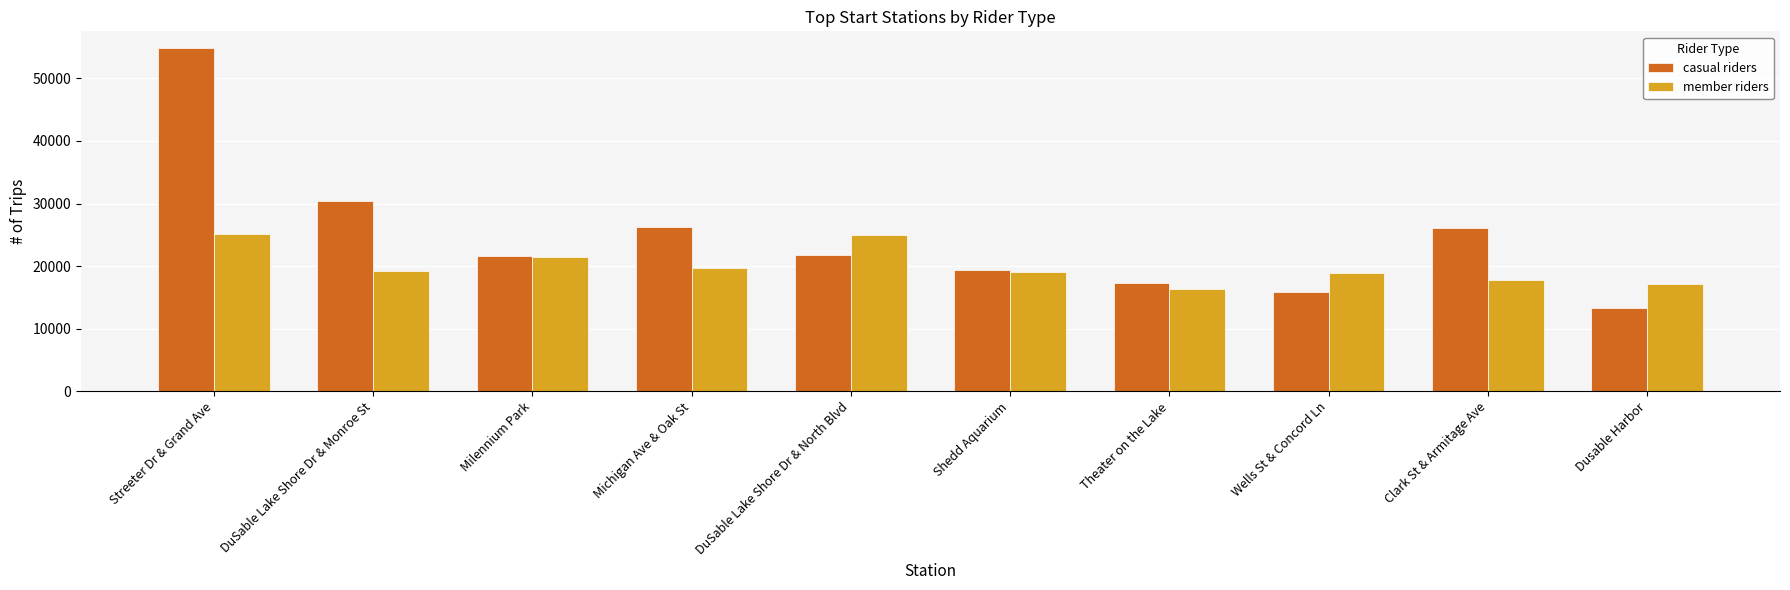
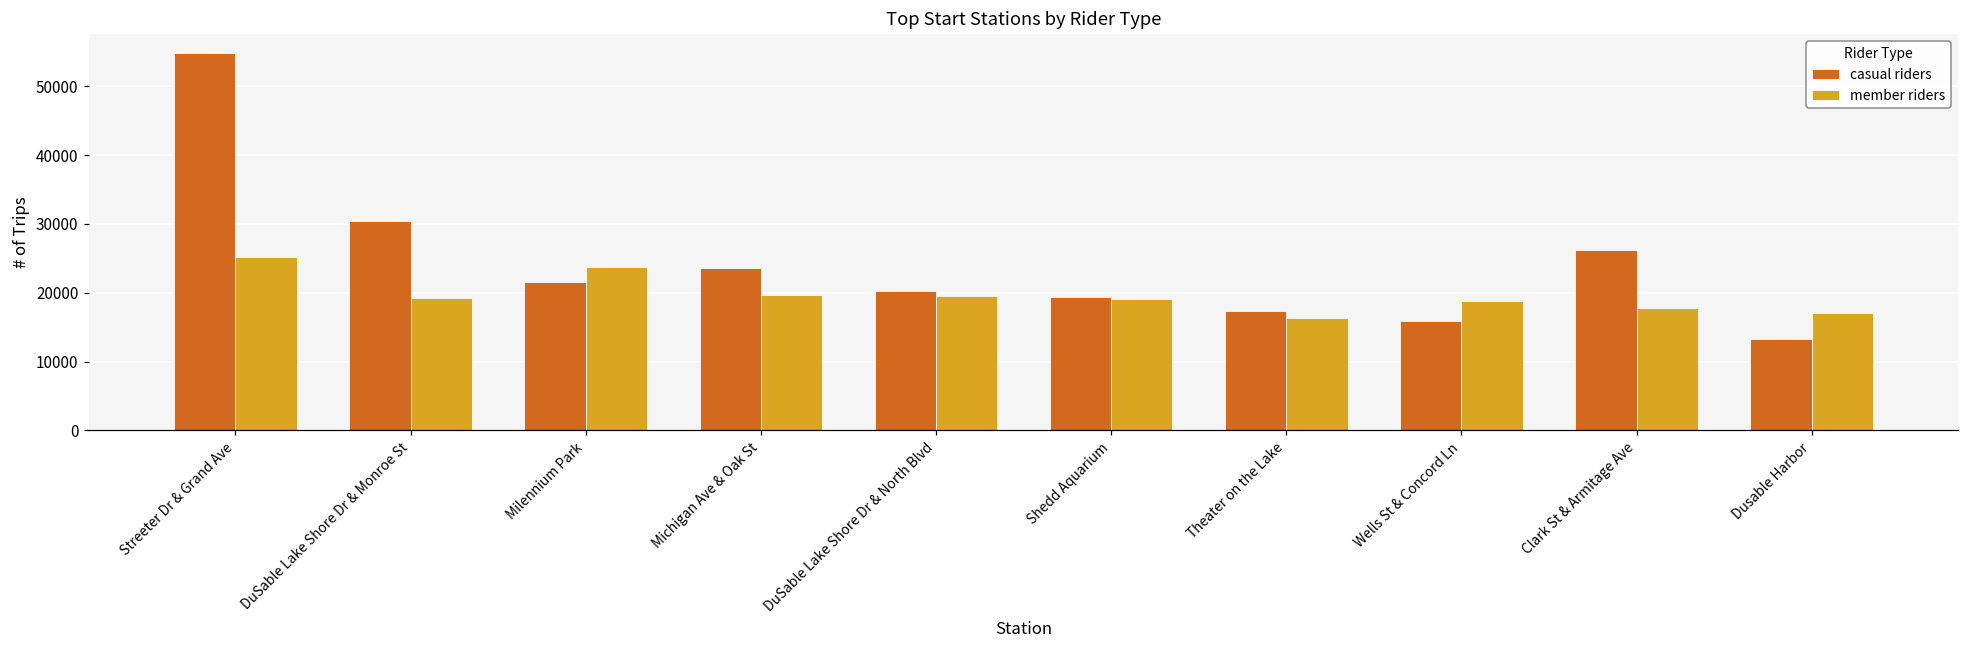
member riders, Milennium Park: 21000 -> 24000
casual riders, Michigan Ave & Oak St: 26000 -> 24000
casual riders, DuSable Lake Shore Dr & North Blvd: 22000 -> 20000
member riders, DuSable Lake Shore Dr & North Blvd: 25000 -> 20000
